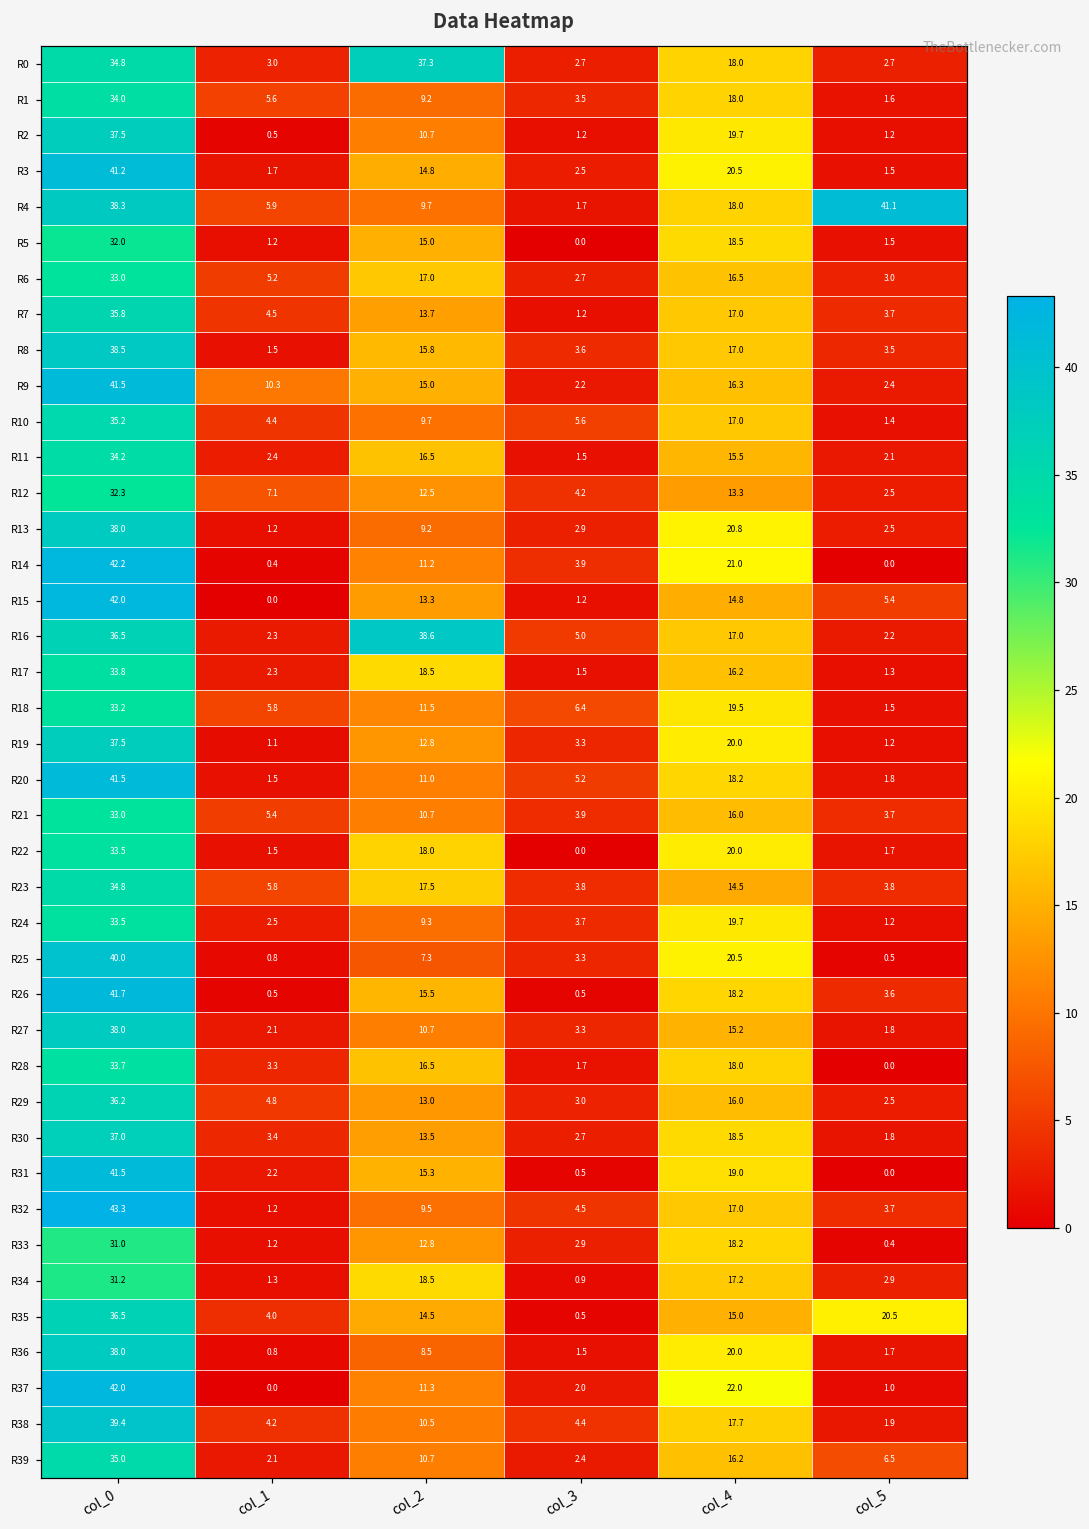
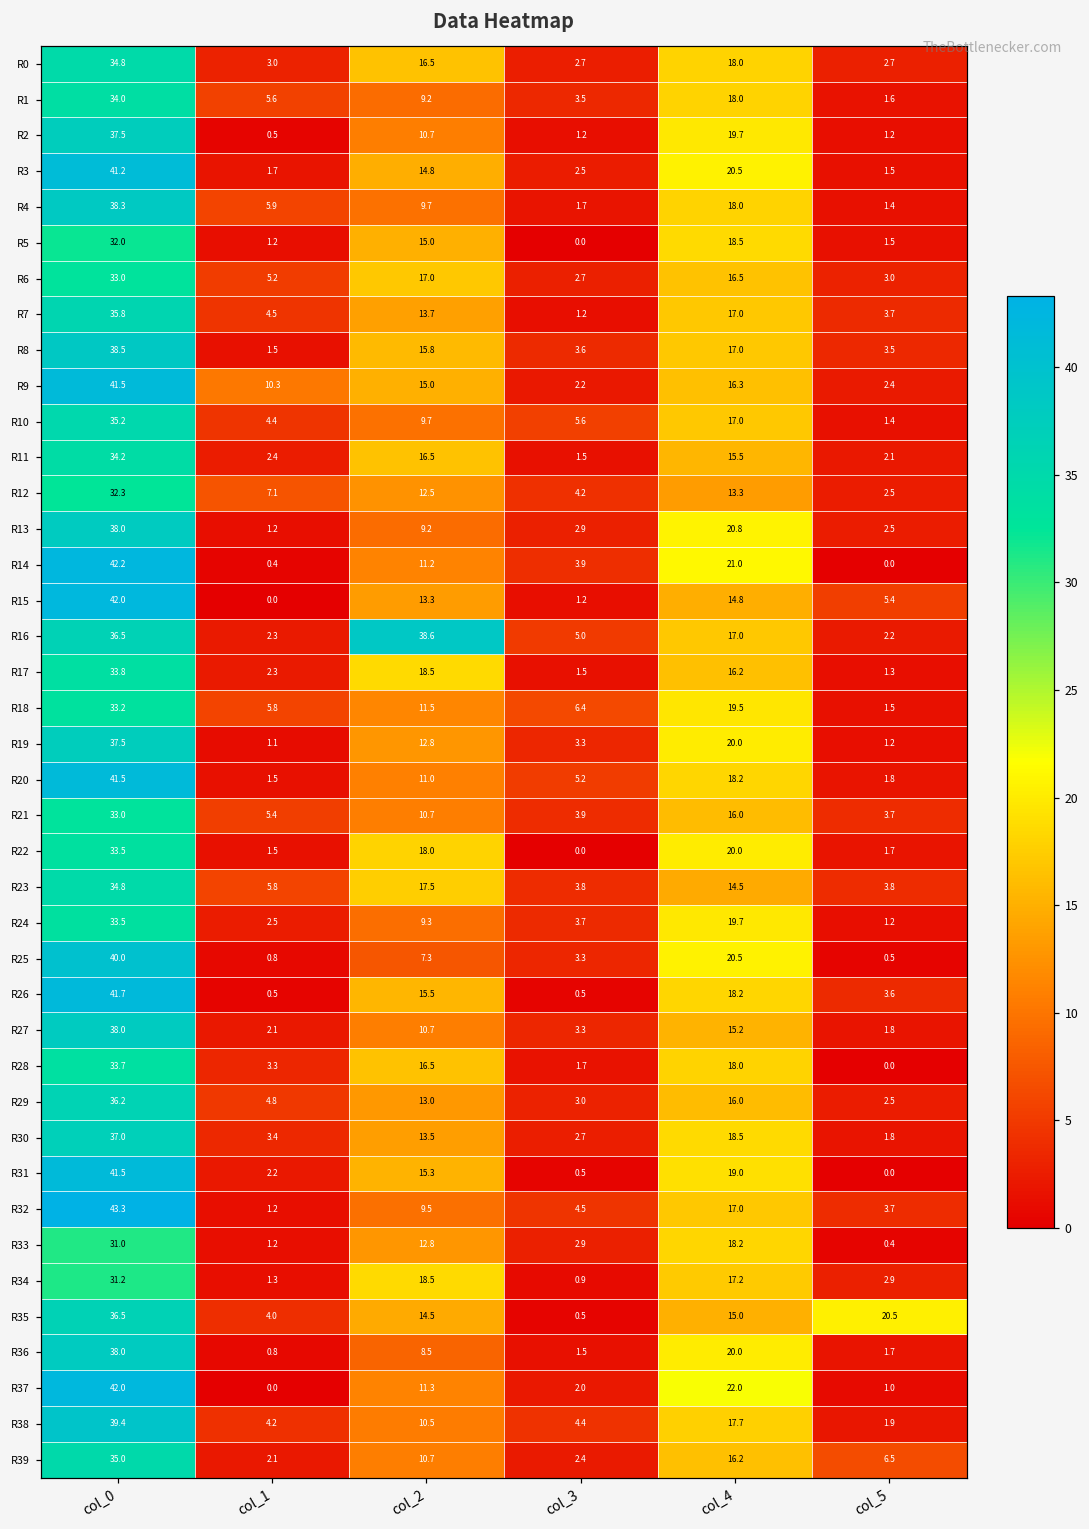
R0, col_2: 37.3 -> 16.5
R4, col_5: 41.1 -> 1.4
